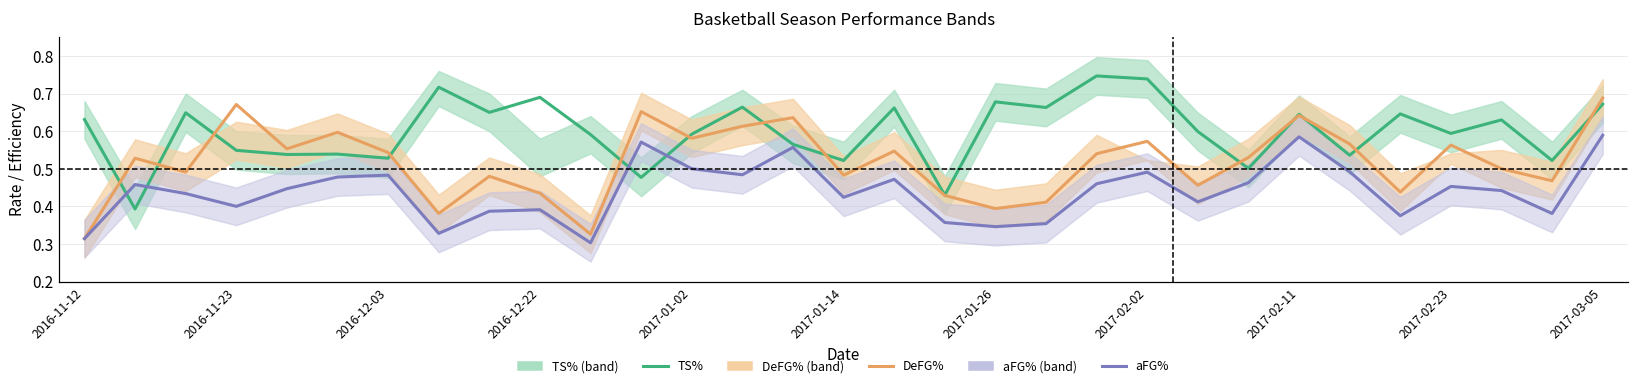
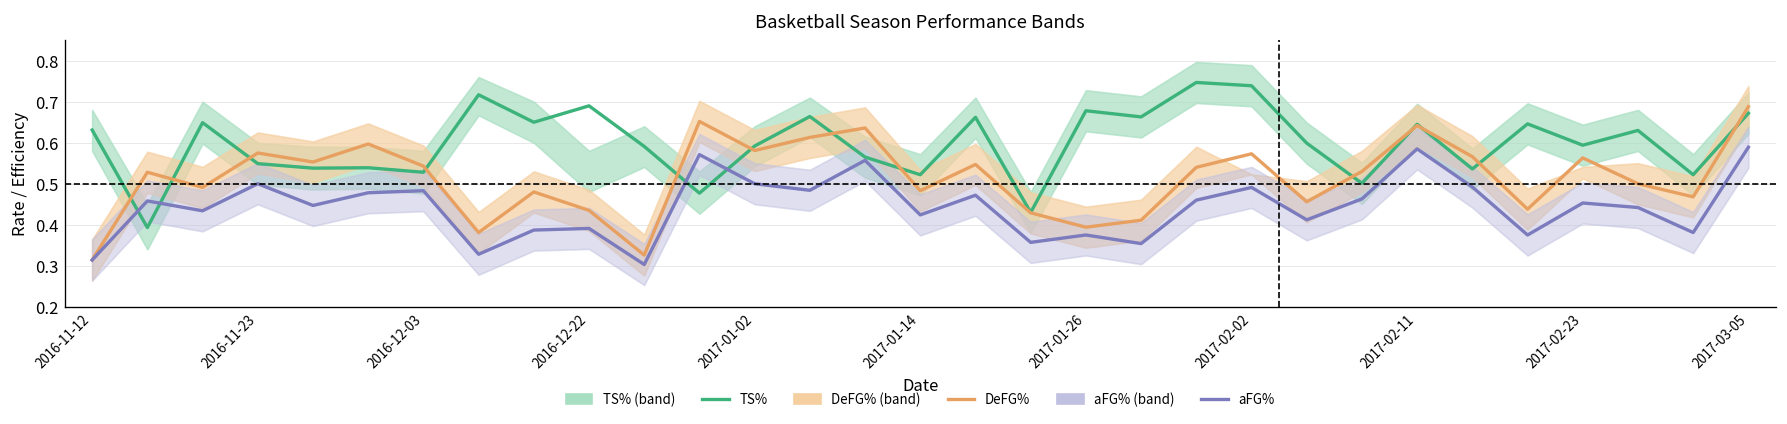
DeFG%, 2016-11-23: 0.67 -> 0.58
aFG%, 2016-11-23: 0.4 -> 0.5
aFG%, 2017-01-26: 0.35 -> 0.38
